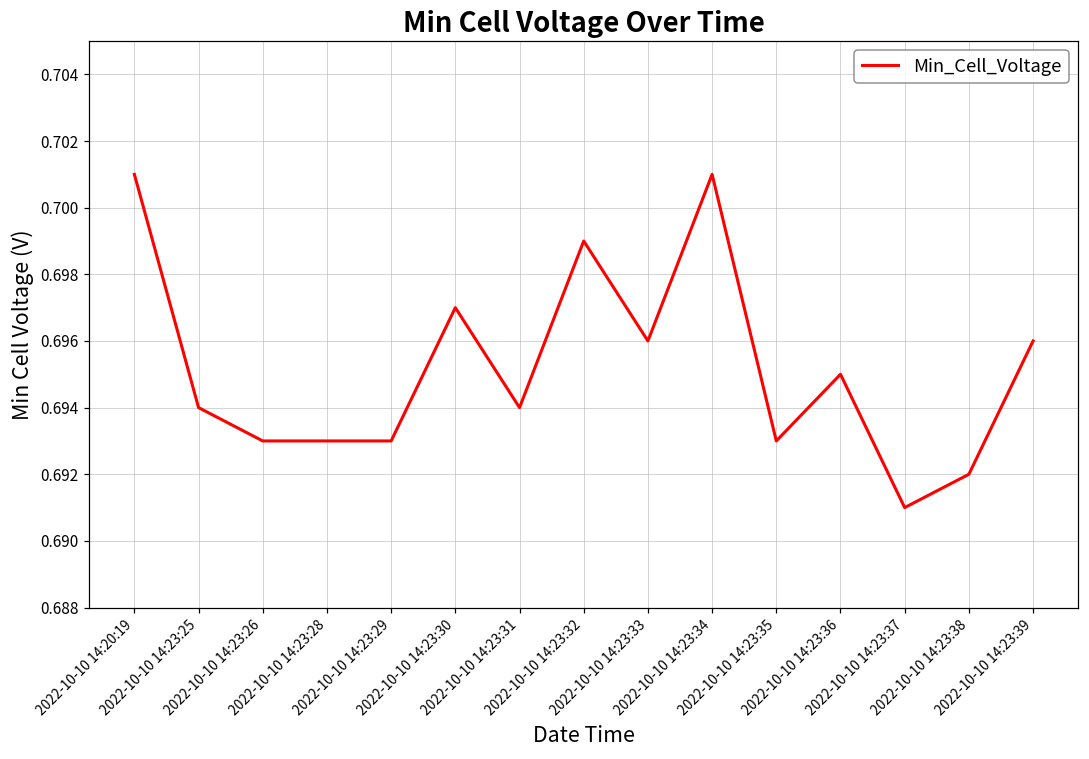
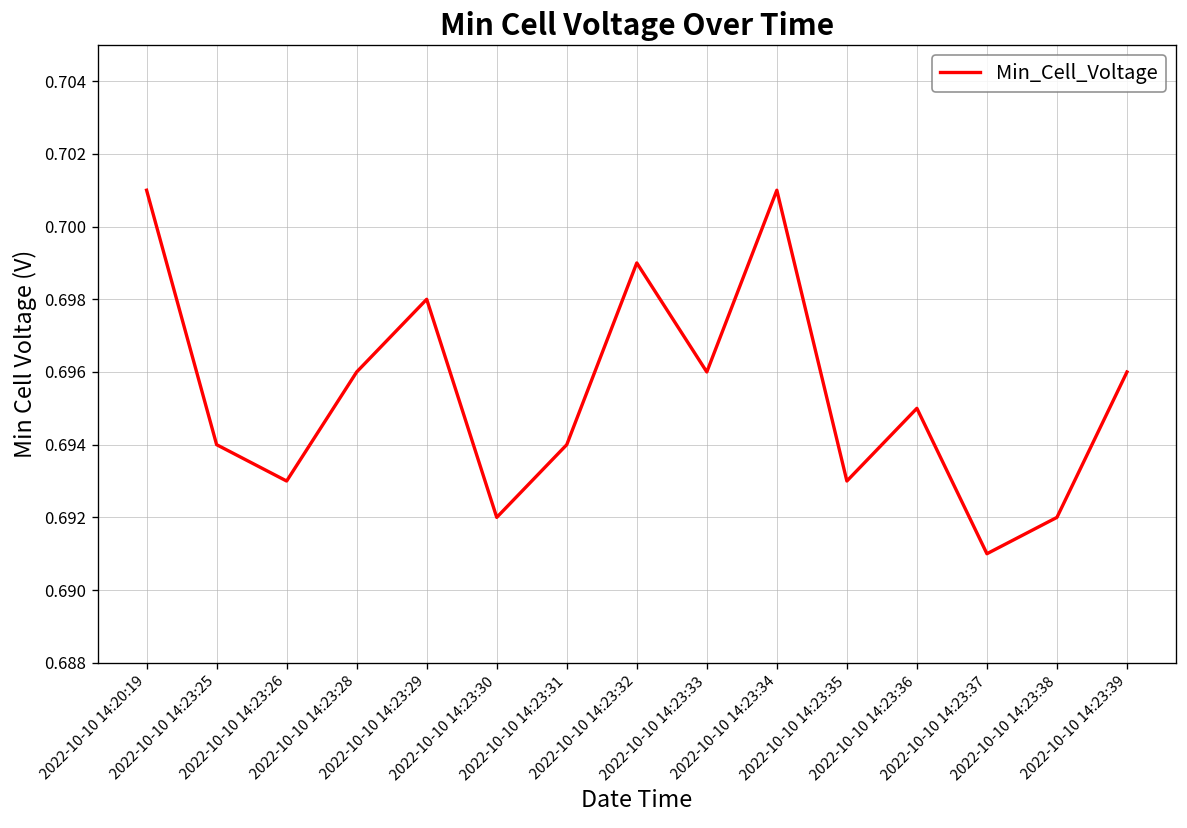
2022-10-10 14:23:28: 0.693 -> 0.696
2022-10-10 14:23:29: 0.693 -> 0.698
2022-10-10 14:23:30: 0.697 -> 0.692
